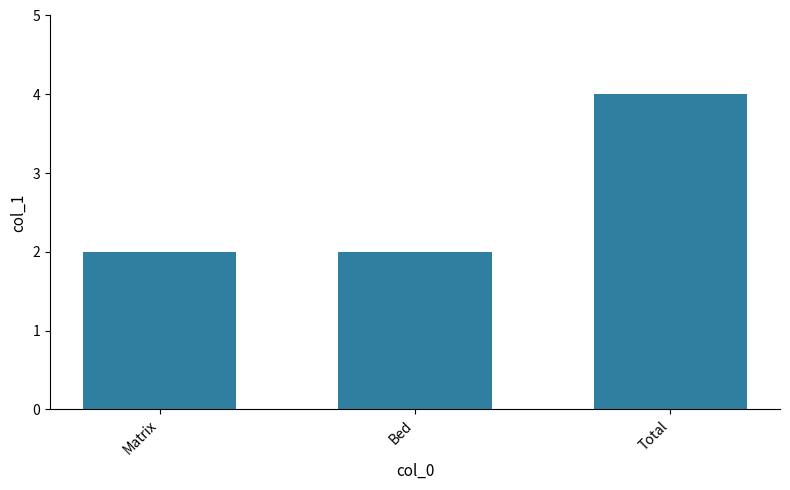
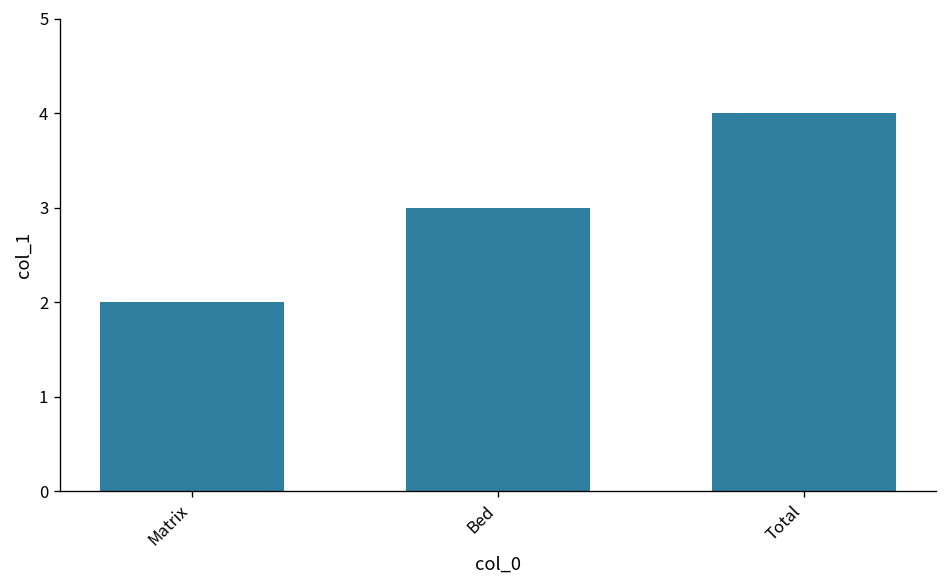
Bed: 2 -> 3
